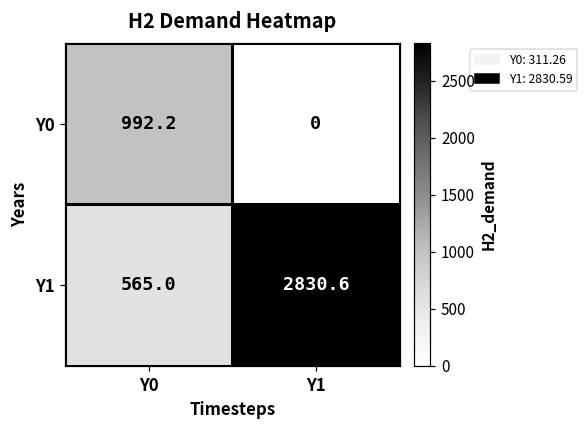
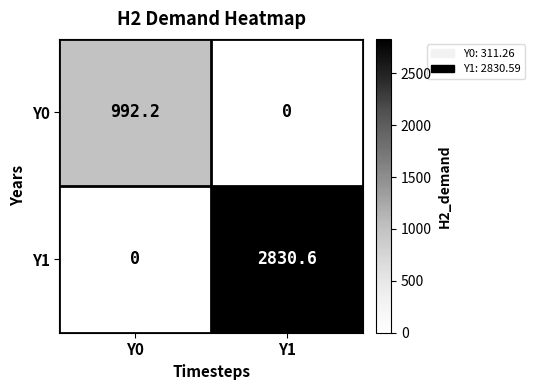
Y1, Y0: 565.0 -> 0
